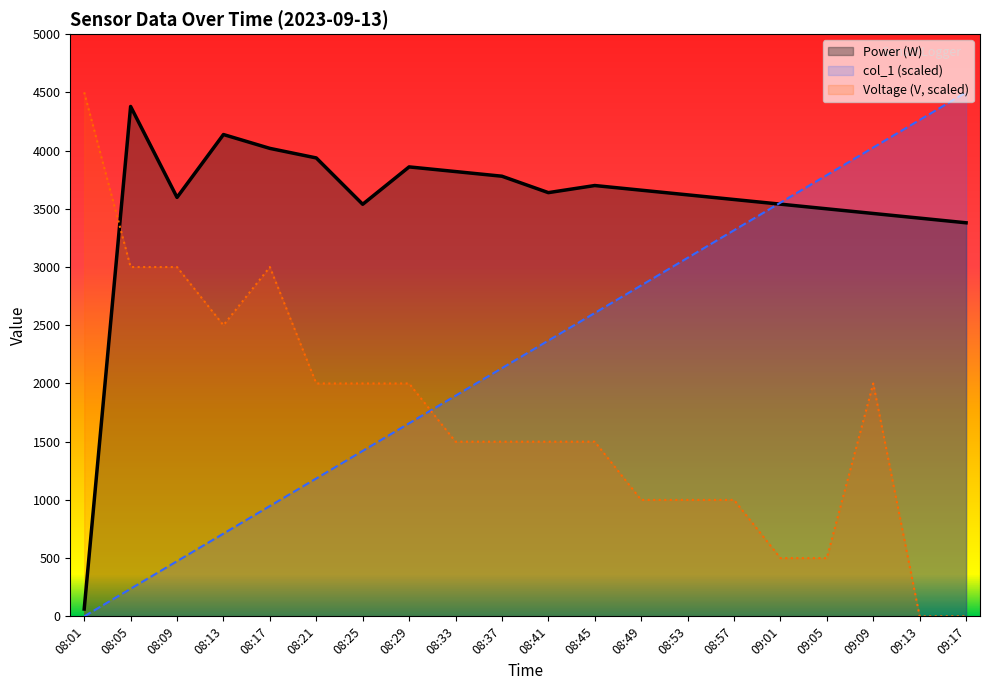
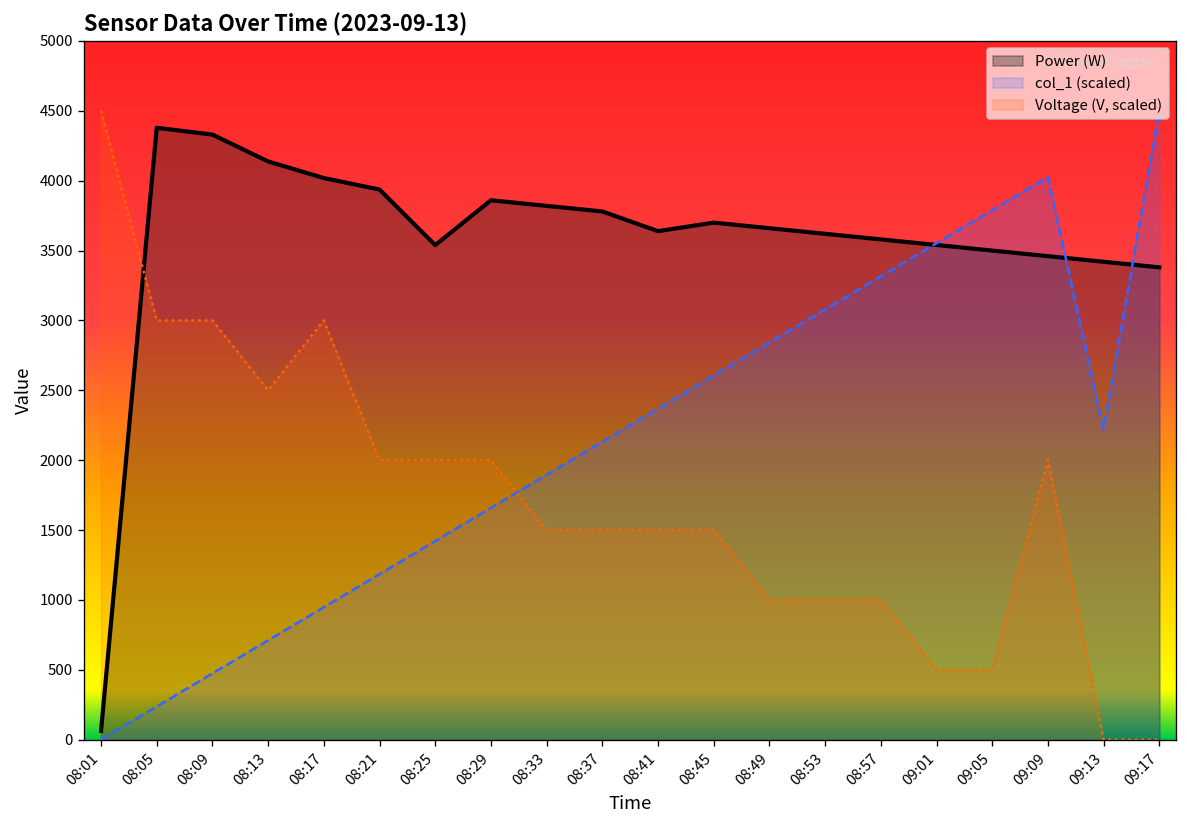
Power (W), 08:09: 3600 -> 4330
col_1 (scaled), 09:13: 4260 -> 2220
